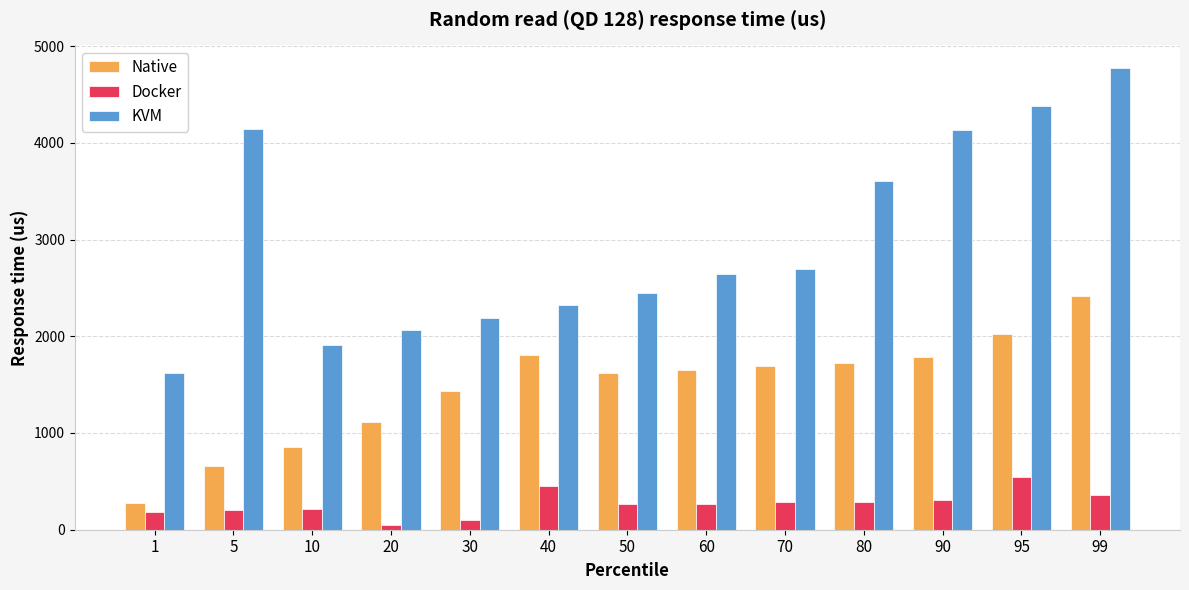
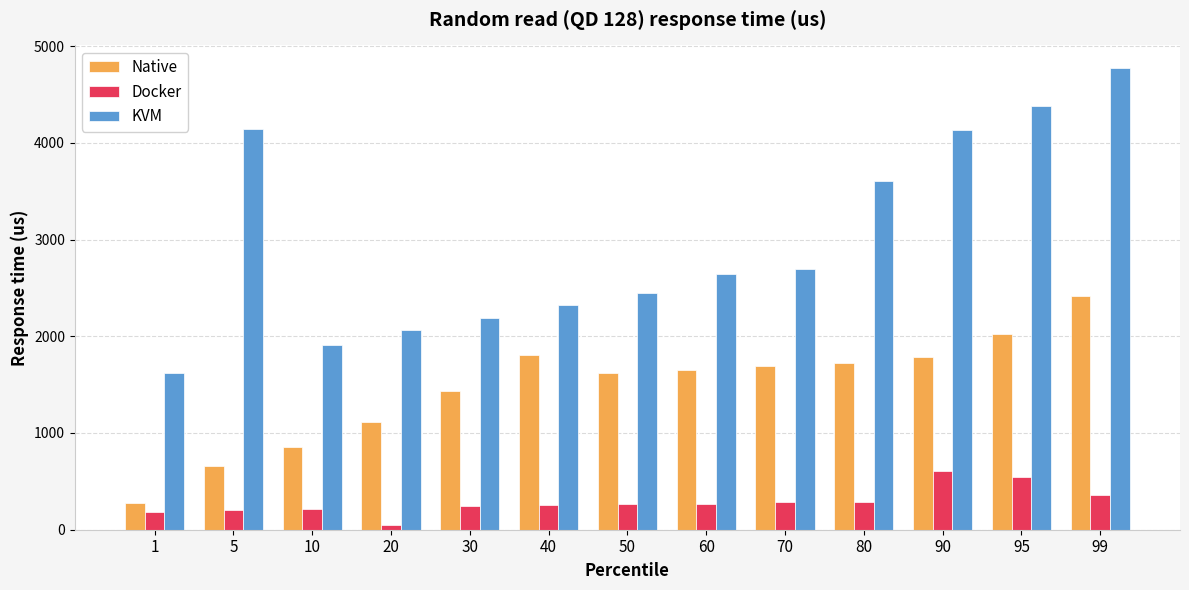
Docker, 30: 100 -> 200
Docker, 40: 400 -> 300
Docker, 90: 300 -> 600
